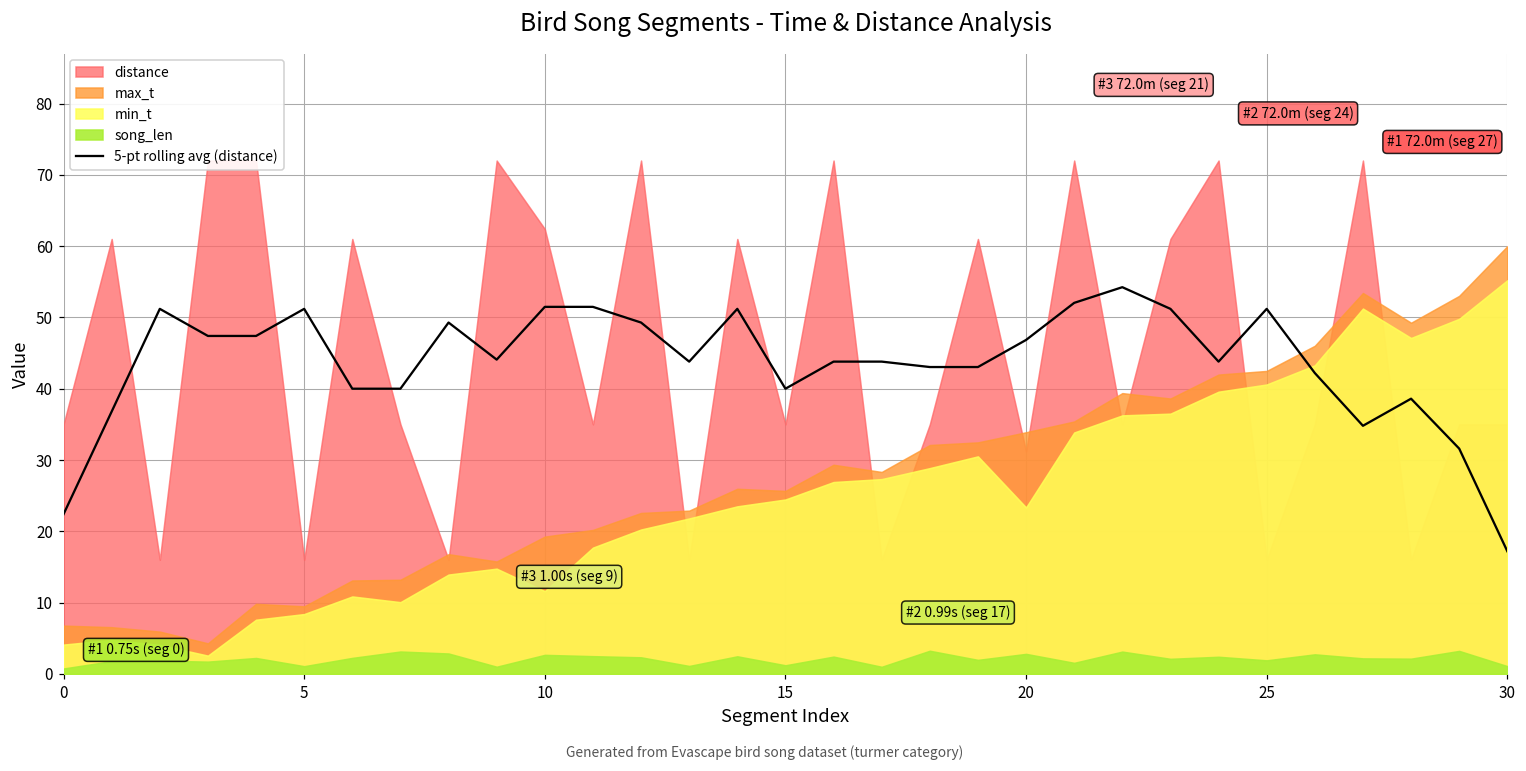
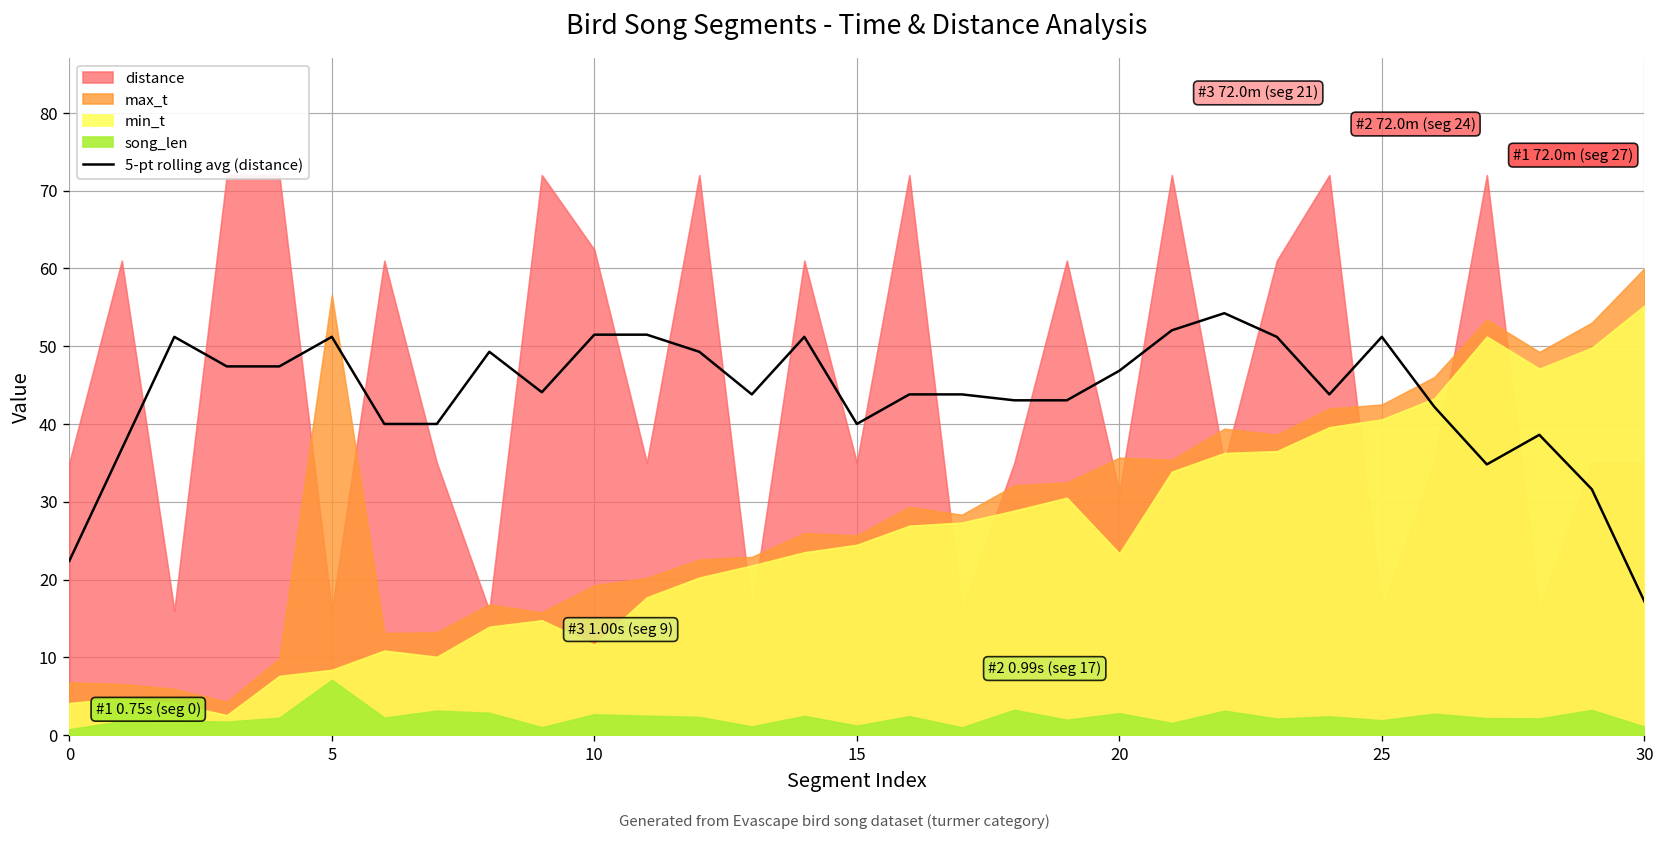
max_t, 5: 9 -> 57
song_len, 5: 1 -> 7
max_t, 20: 34 -> 36
